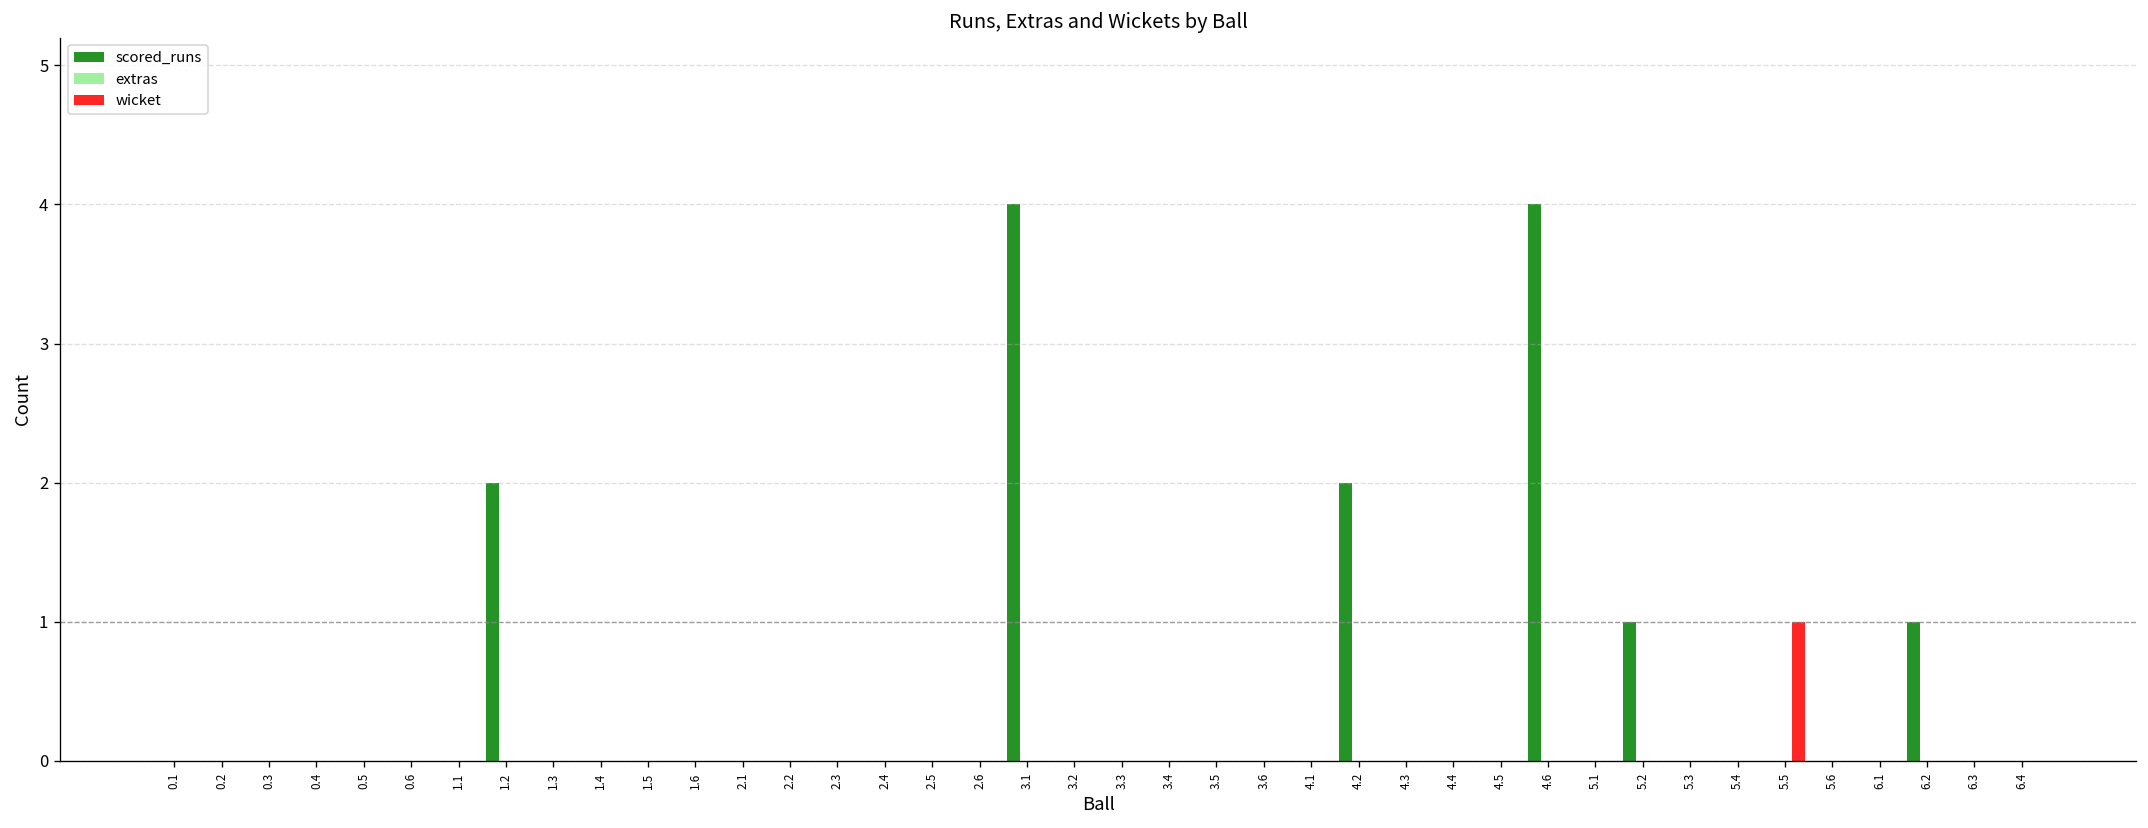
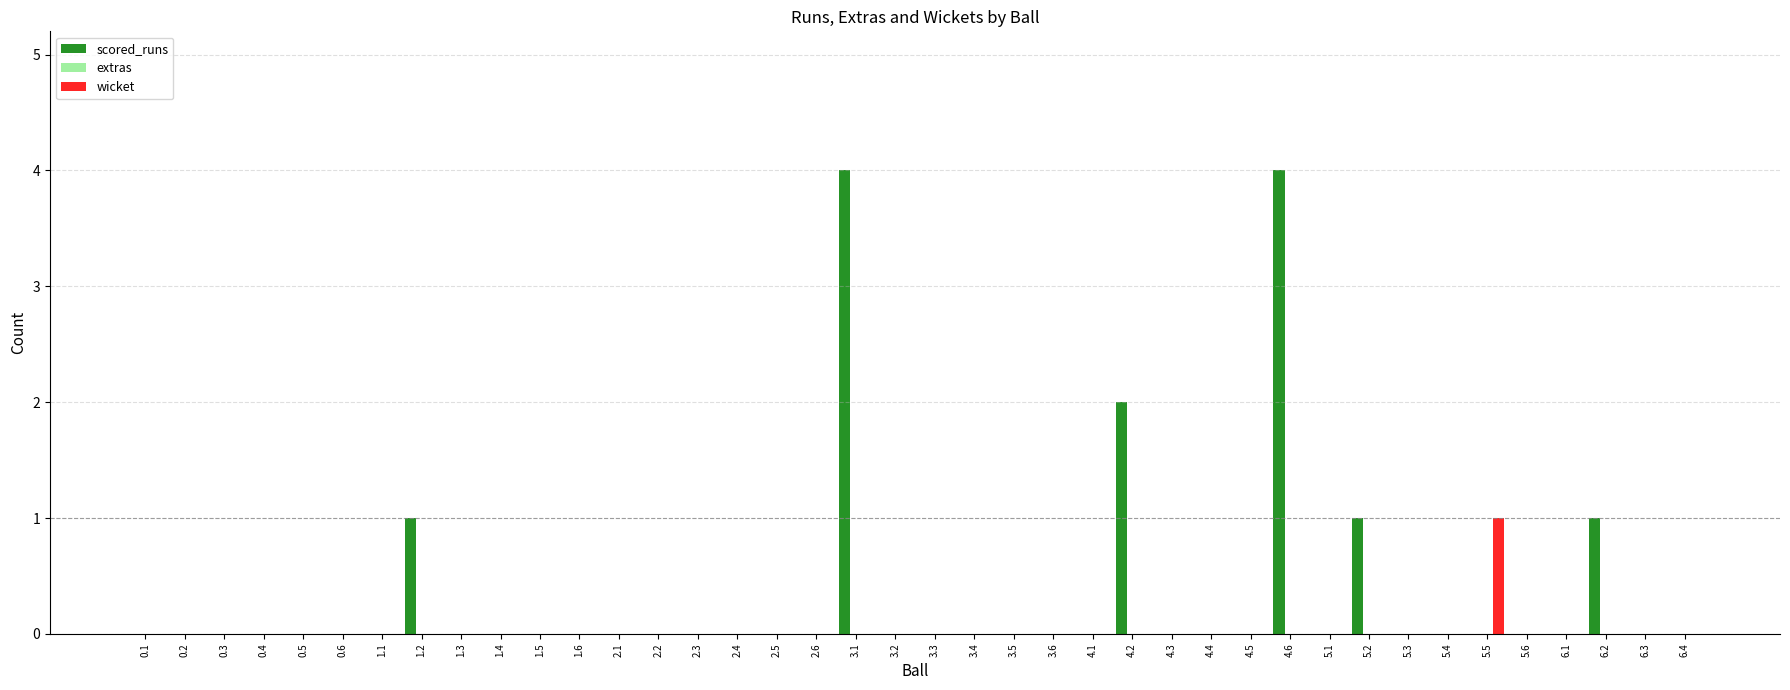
scored_runs, 1.2: 2 -> 1
